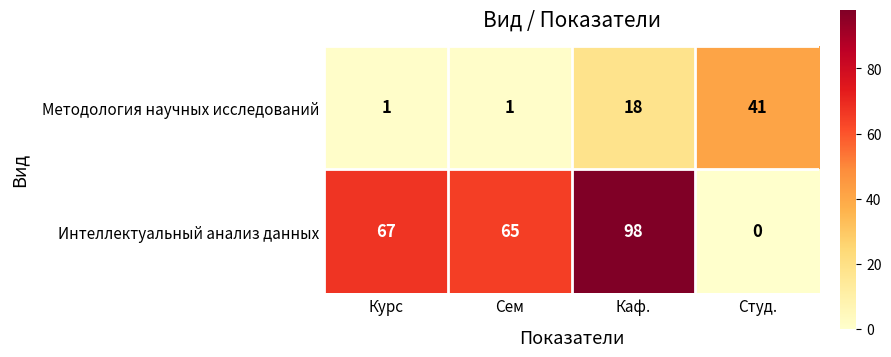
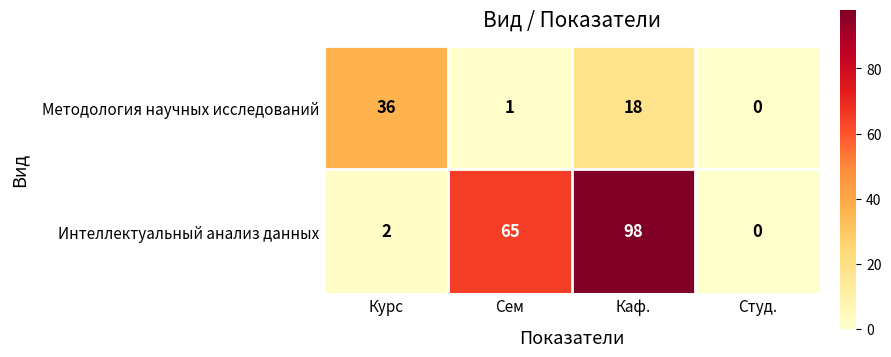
Методология научных исследований, Курс: 1 -> 36
Методология научных исследований, Студ.: 41 -> 0
Интеллектуальный анализ данных, Курс: 67 -> 2
